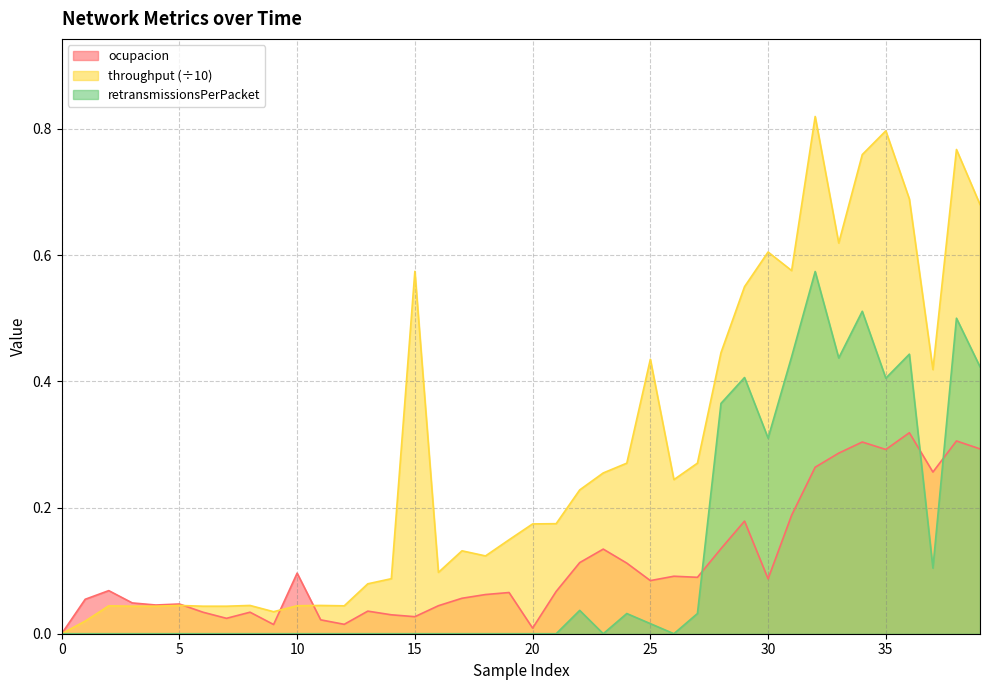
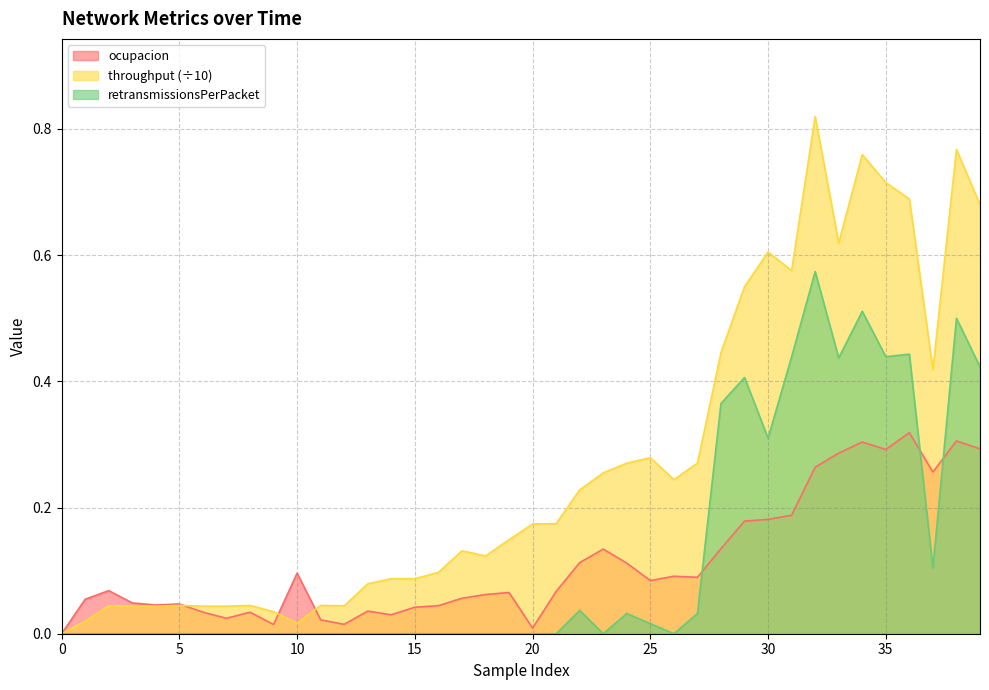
throughput (÷10), 10: 0.04 -> 0.02
ocupacion, 15: 0.03 -> 0.04
throughput (÷10), 15: 0.57 -> 0.09
throughput (÷10), 25: 0.43 -> 0.28
ocupacion, 30: 0.09 -> 0.18
throughput (÷10), 35: 0.80 -> 0.72
retransmissionsPerPacket, 35: 0.41 -> 0.44
